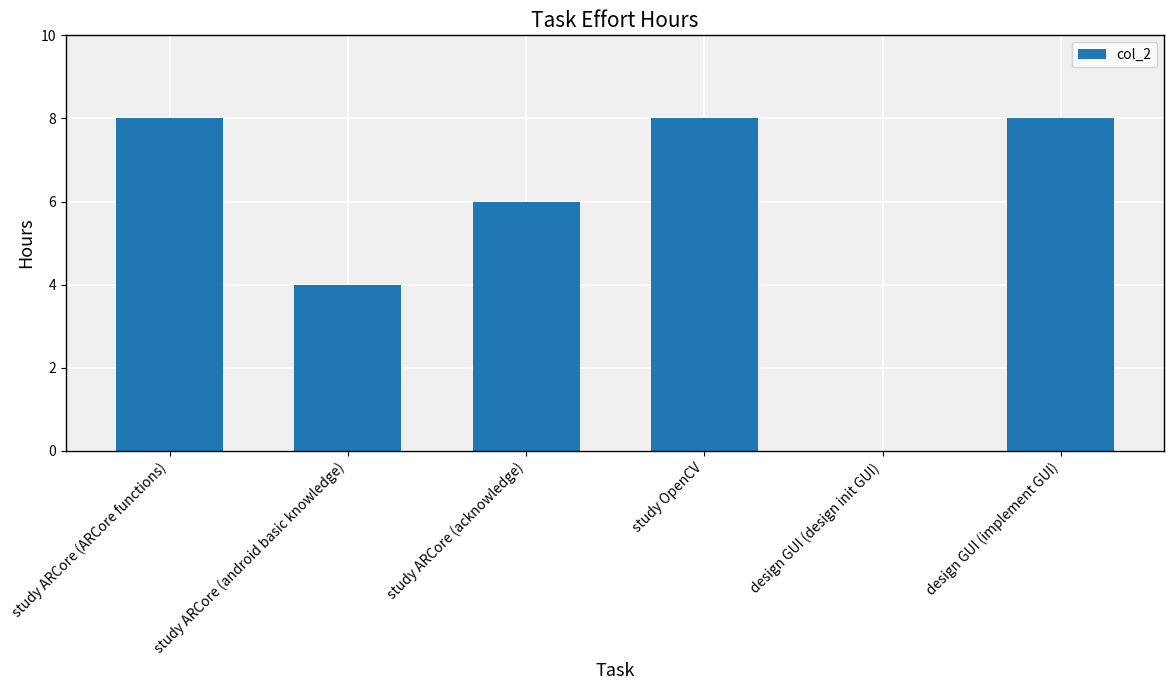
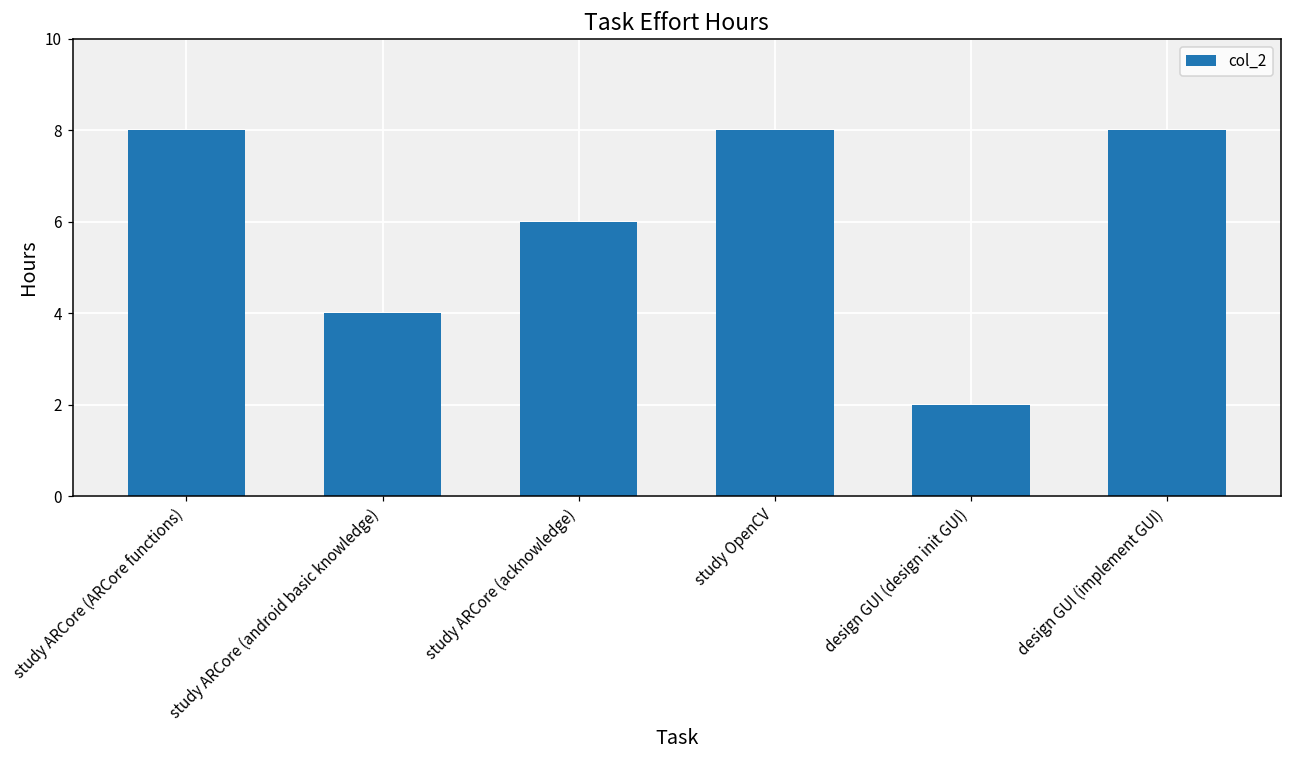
design GUI (design init GUI): 0 -> 2
